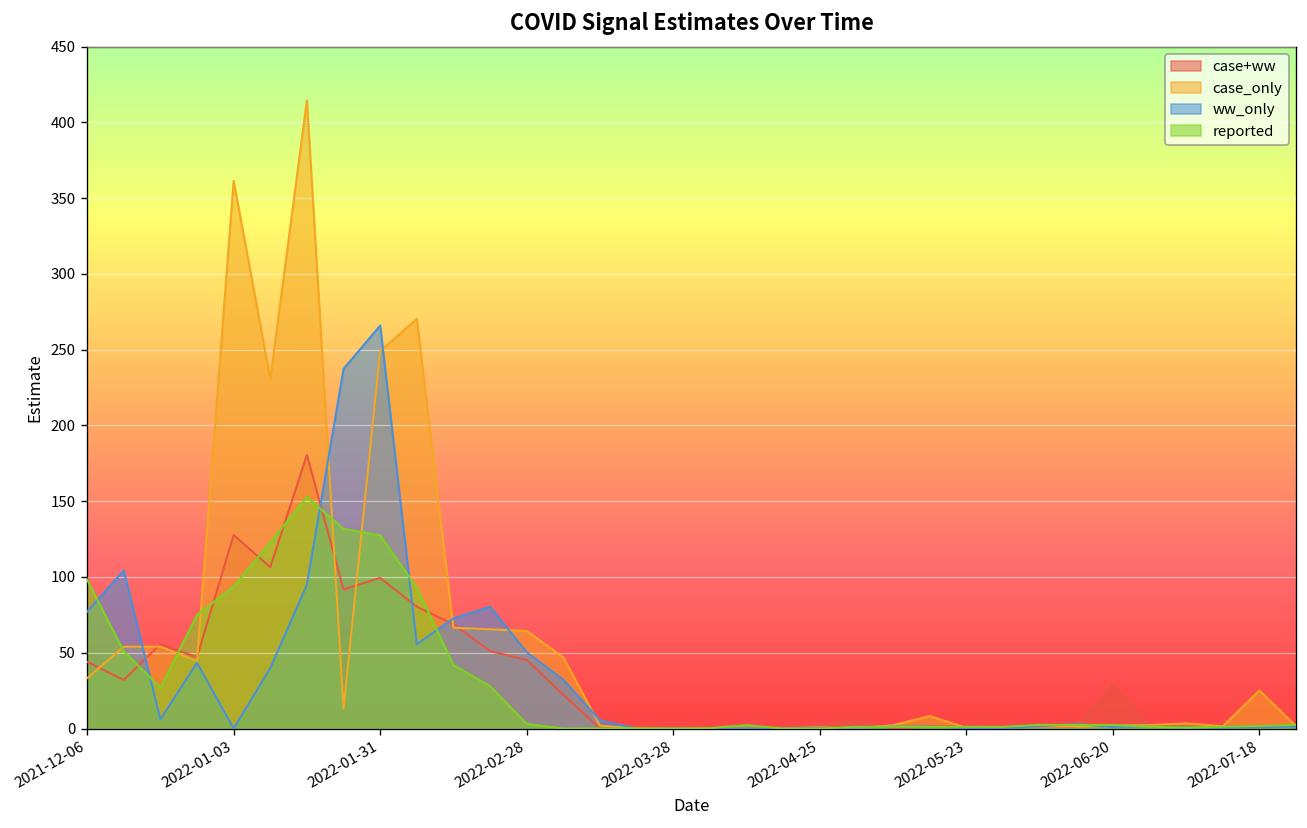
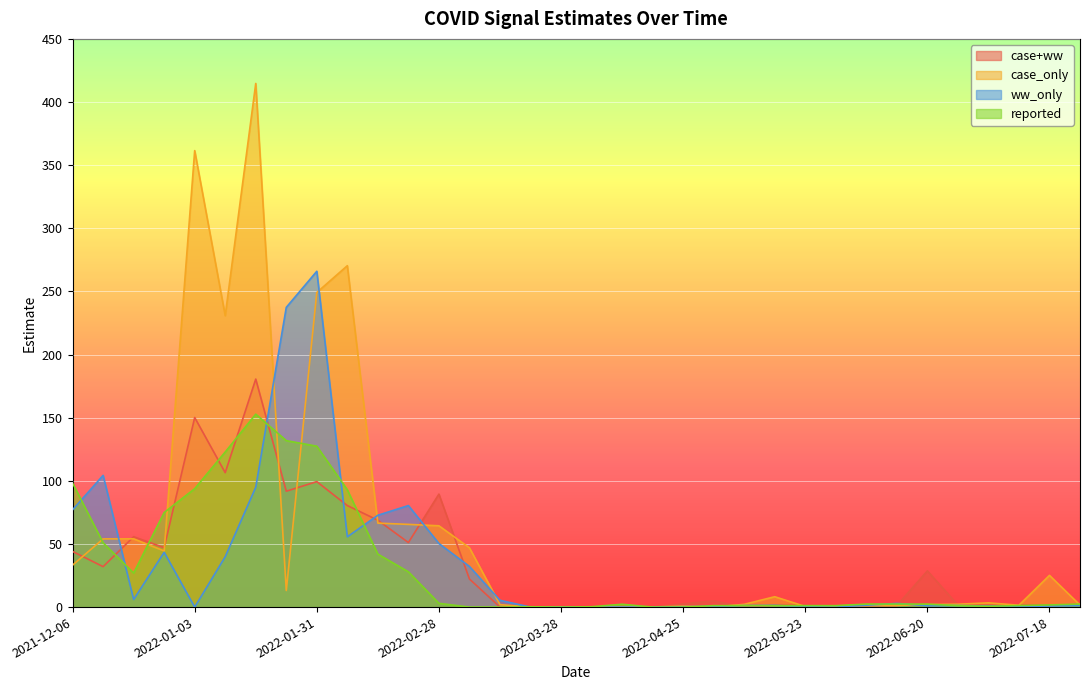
case+ww, 2022-01-03: 128 -> 150
case+ww, 2022-02-28: 45 -> 89
